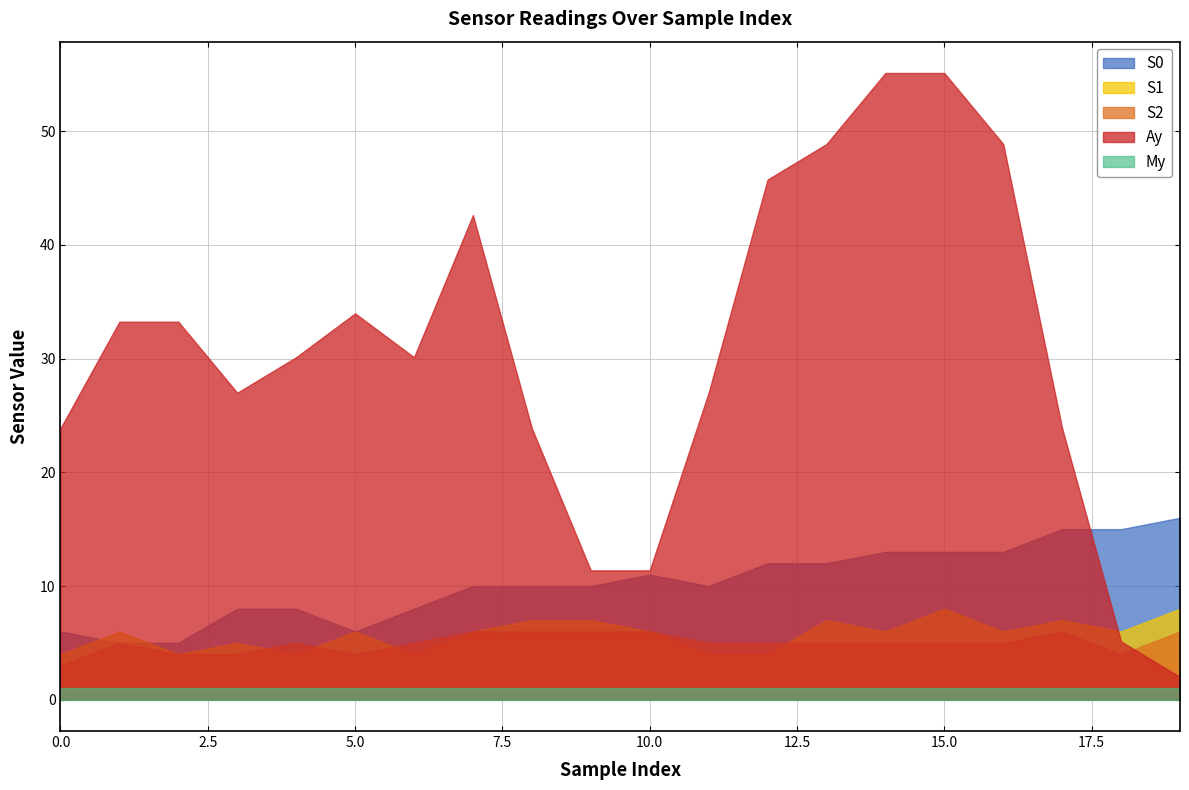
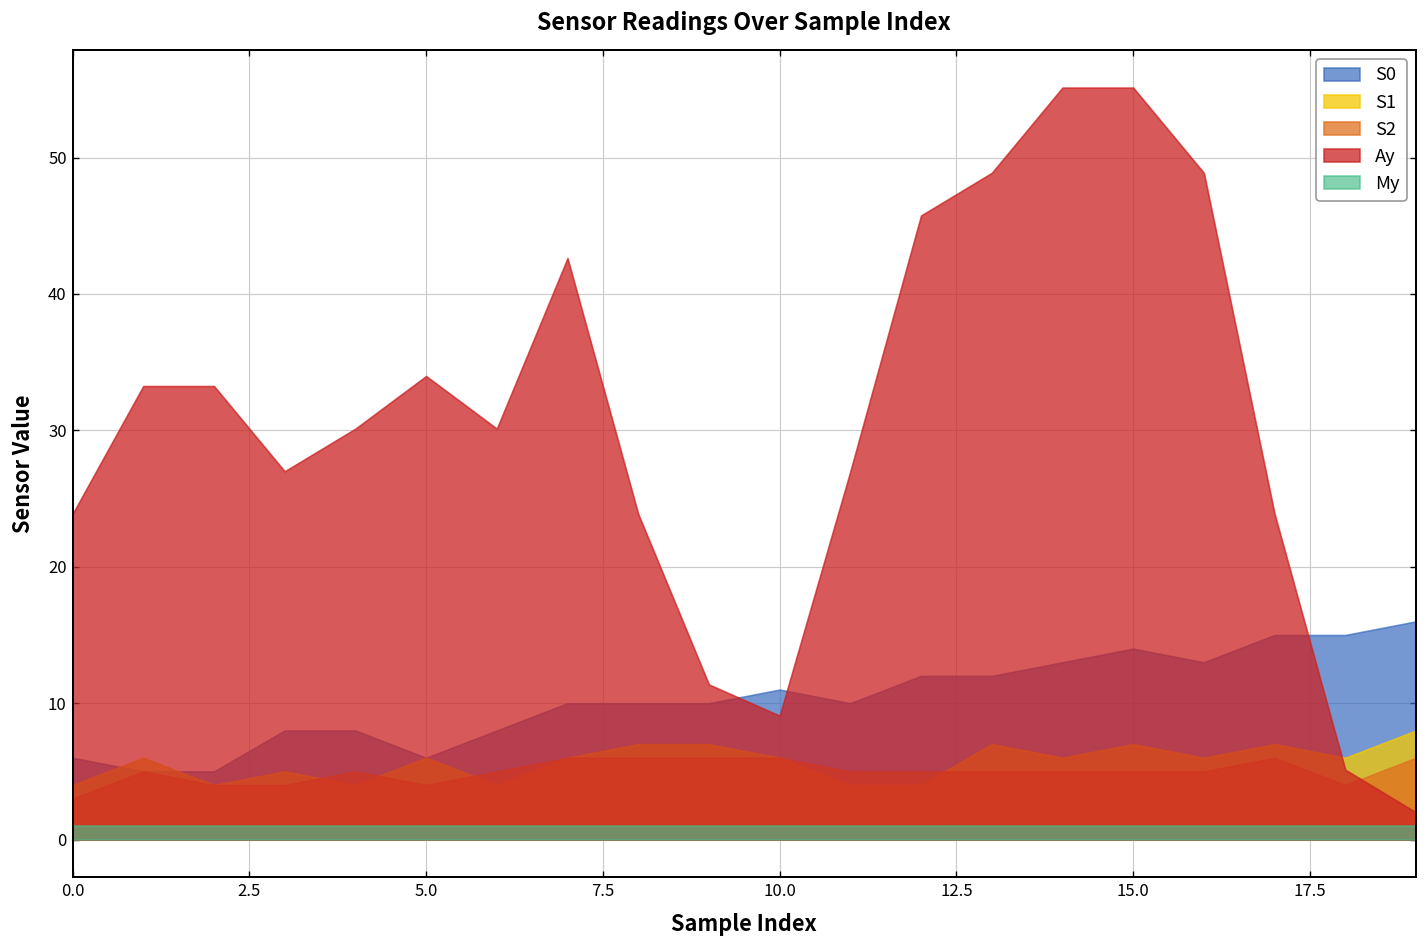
Ay, 10.0: 11.4 -> 9.1
S0, 15.0: 13.0 -> 14.0
S1, 15.0: 8.0 -> 7.0
